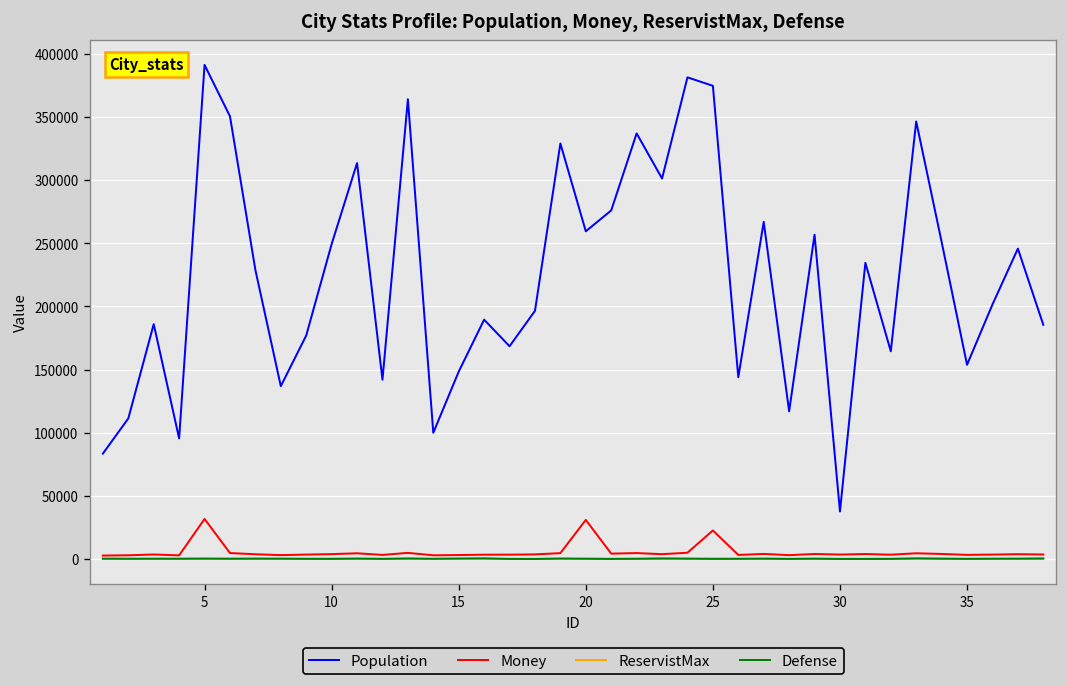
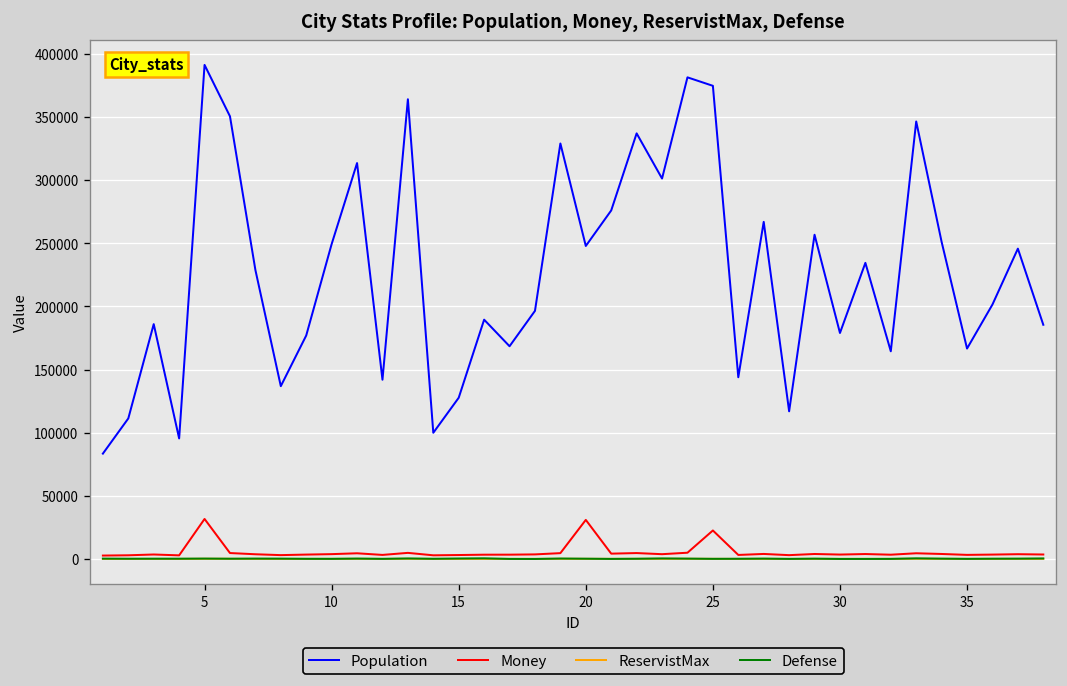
Population, 15: 148000 -> 128000
Population, 20: 260000 -> 248000
Population, 30: 38000 -> 179000
Population, 35: 154000 -> 167000
